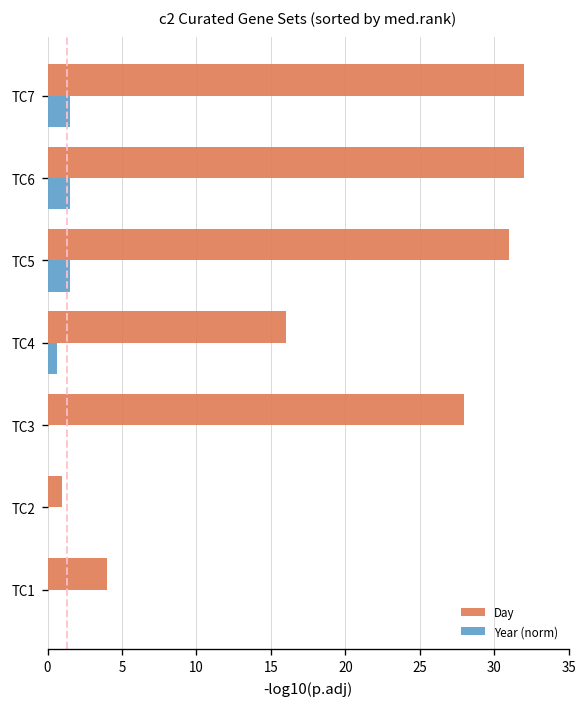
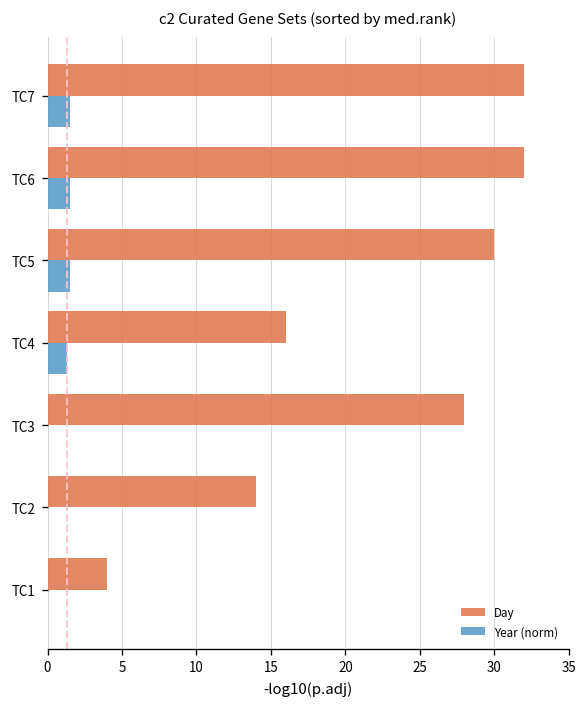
Day, TC5: 31 -> 30
Year (norm), TC4: 0.7 -> 1.3
Day, TC2: 1 -> 14
